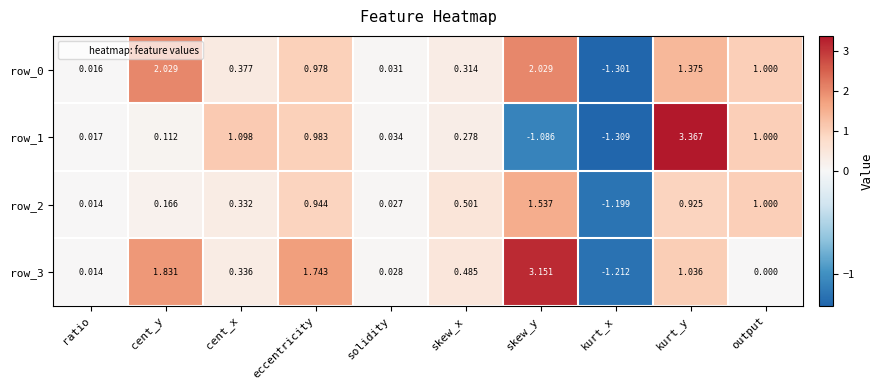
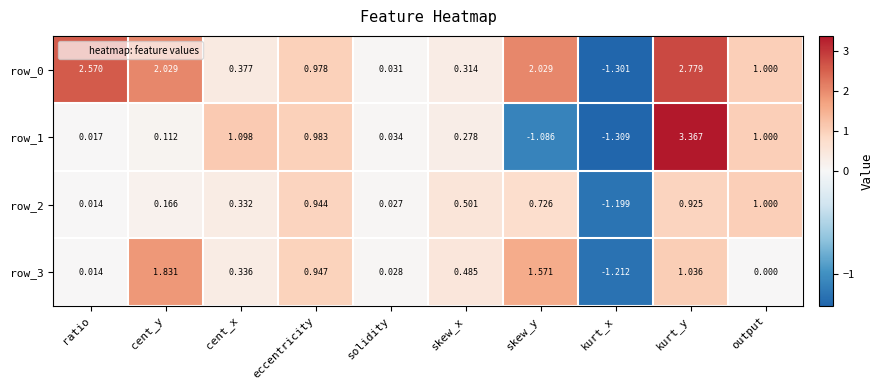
row_0, ratio: 0.016 -> 2.570
row_0, kurt_y: 1.375 -> 2.779
row_2, skew_y: 1.537 -> 0.726
row_3, eccentricity: 1.743 -> 0.947
row_3, skew_y: 3.151 -> 1.571
